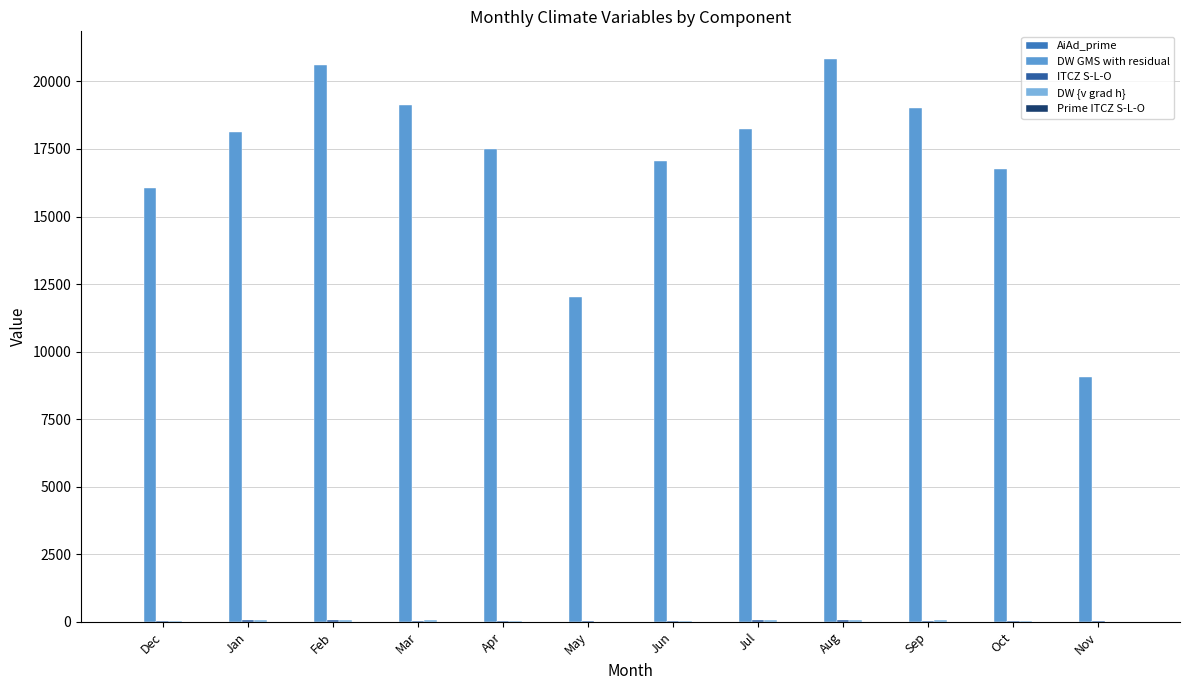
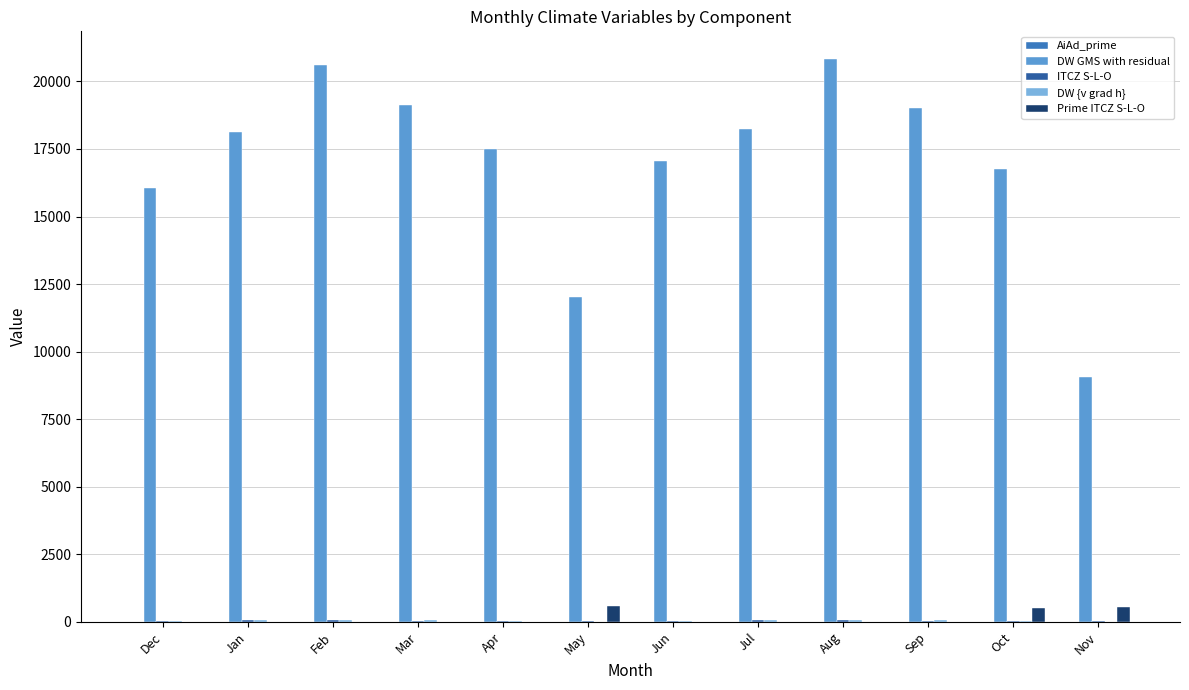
Prime ITCZ S-L-O, May: 0 -> 600
Prime ITCZ S-L-O, Oct: 0 -> 500
Prime ITCZ S-L-O, Nov: 0 -> 600
